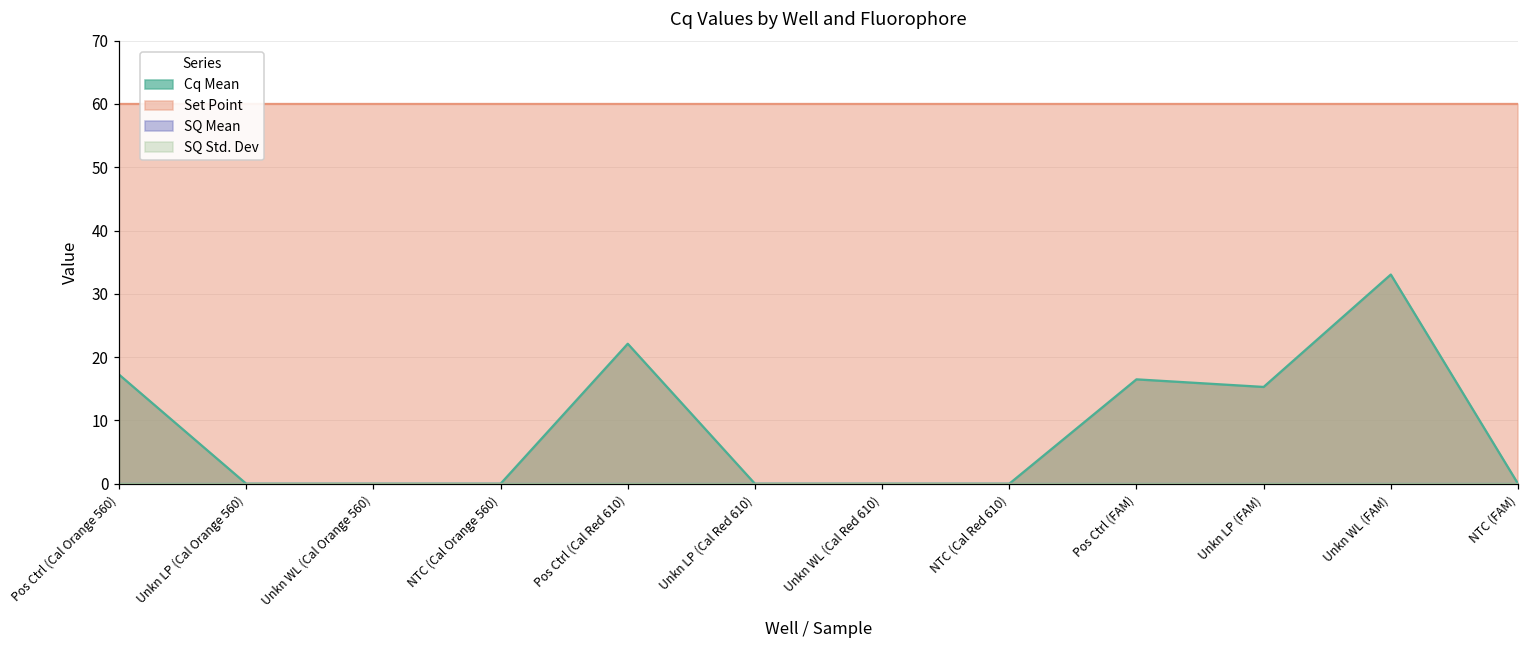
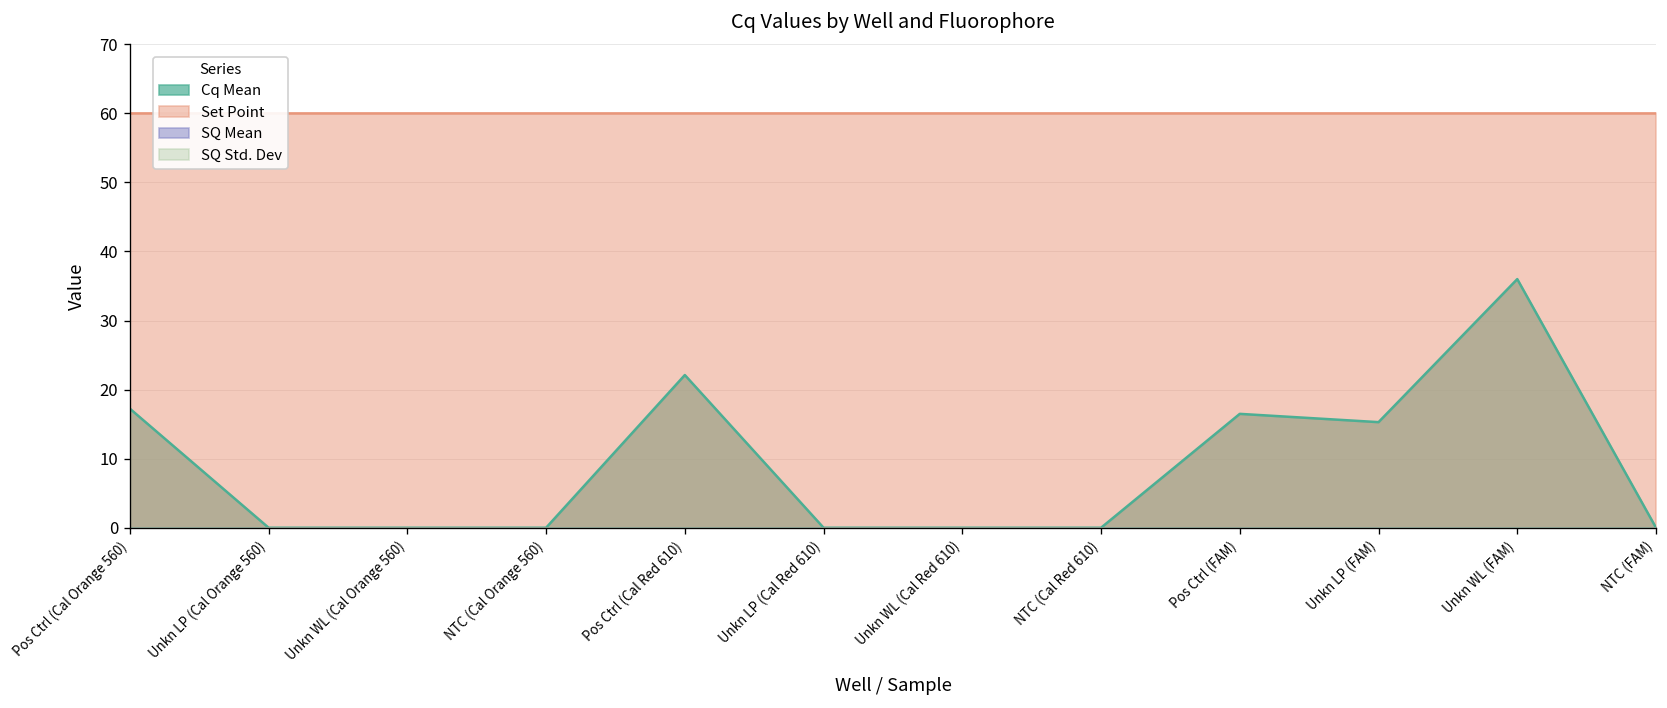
Cq Mean, Unkn WL (FAM): 33 -> 36
